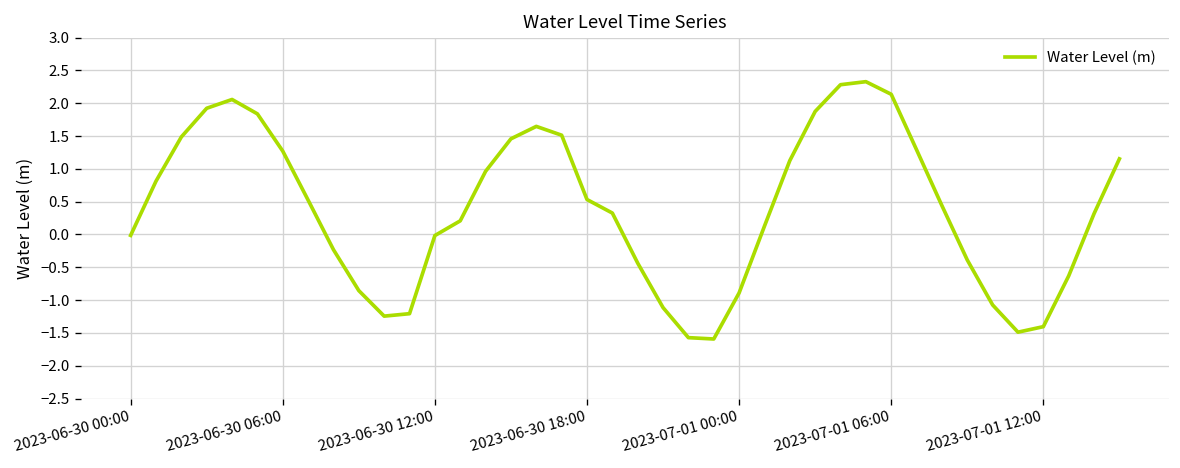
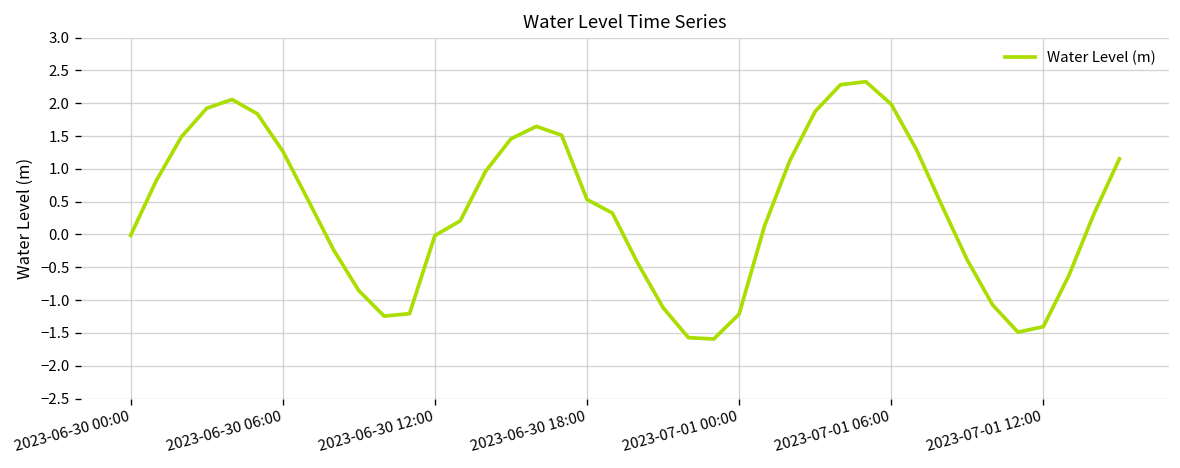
2023-07-01 00:00: -0.9 -> -1.2
2023-07-01 06:00: 2.1 -> 2.0
